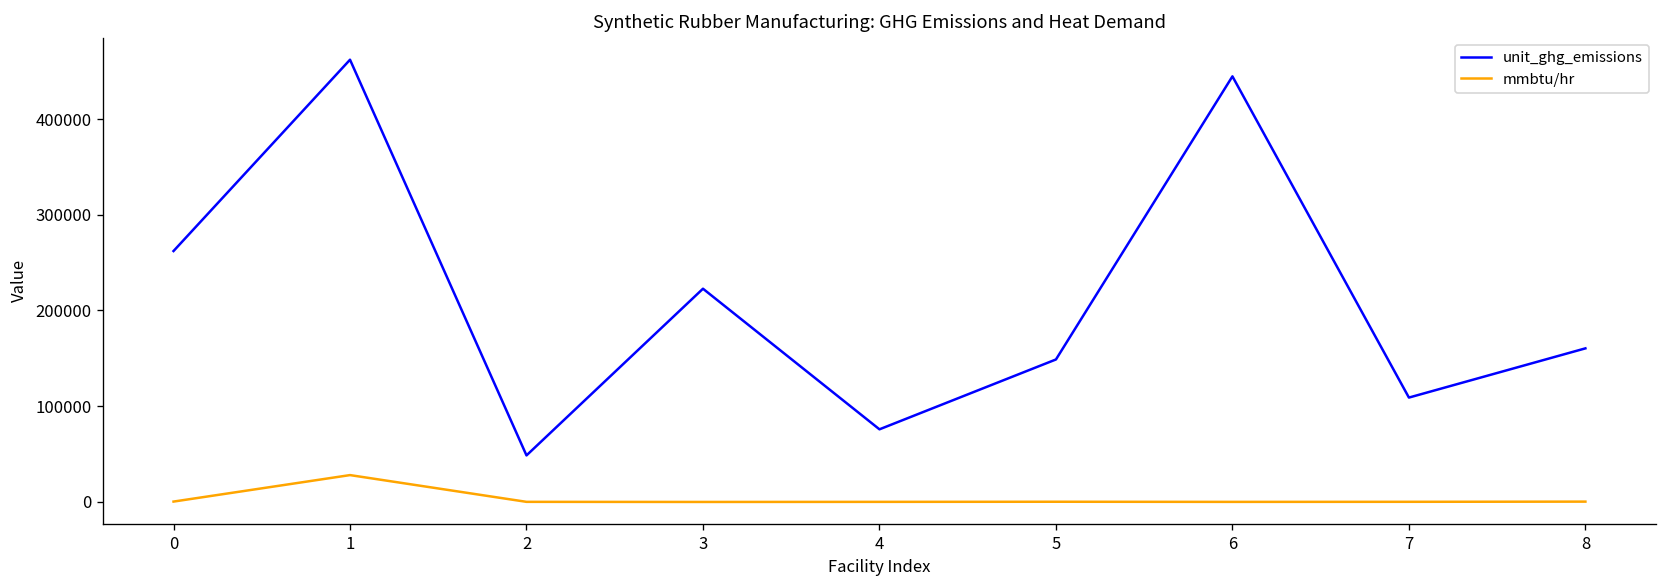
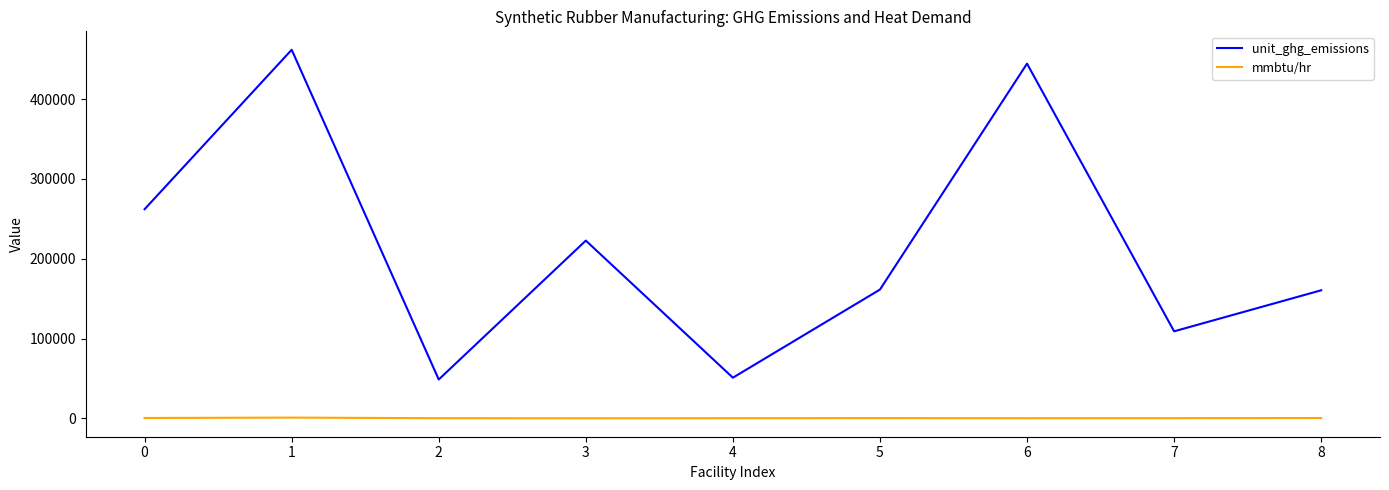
mmbtu/hr, 1: 30000 -> 0
unit_ghg_emissions, 4: 80000 -> 50000
unit_ghg_emissions, 5: 150000 -> 160000
